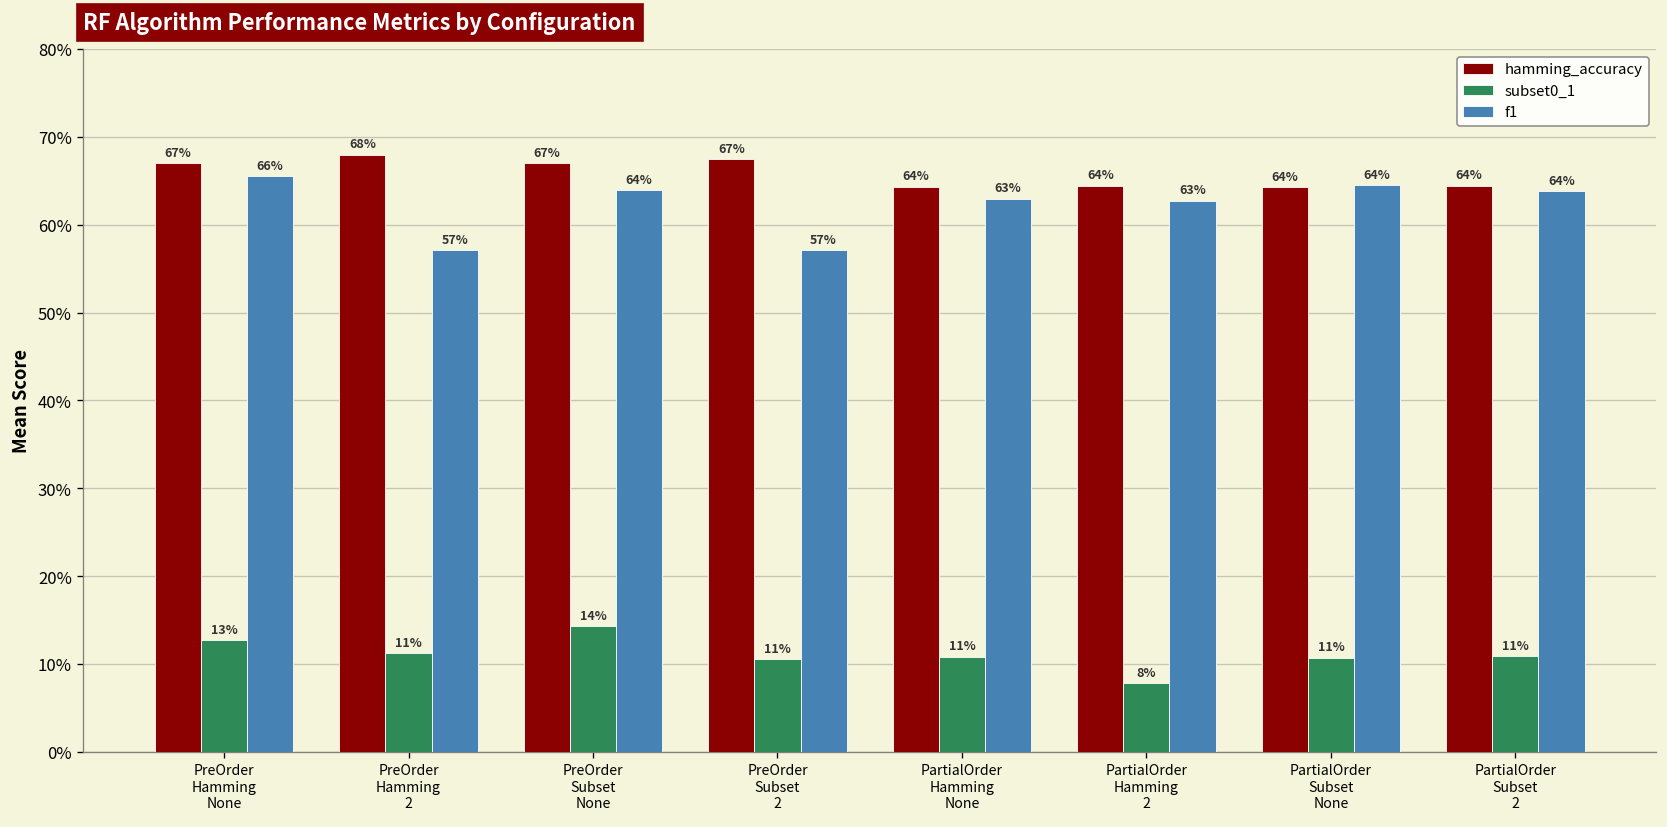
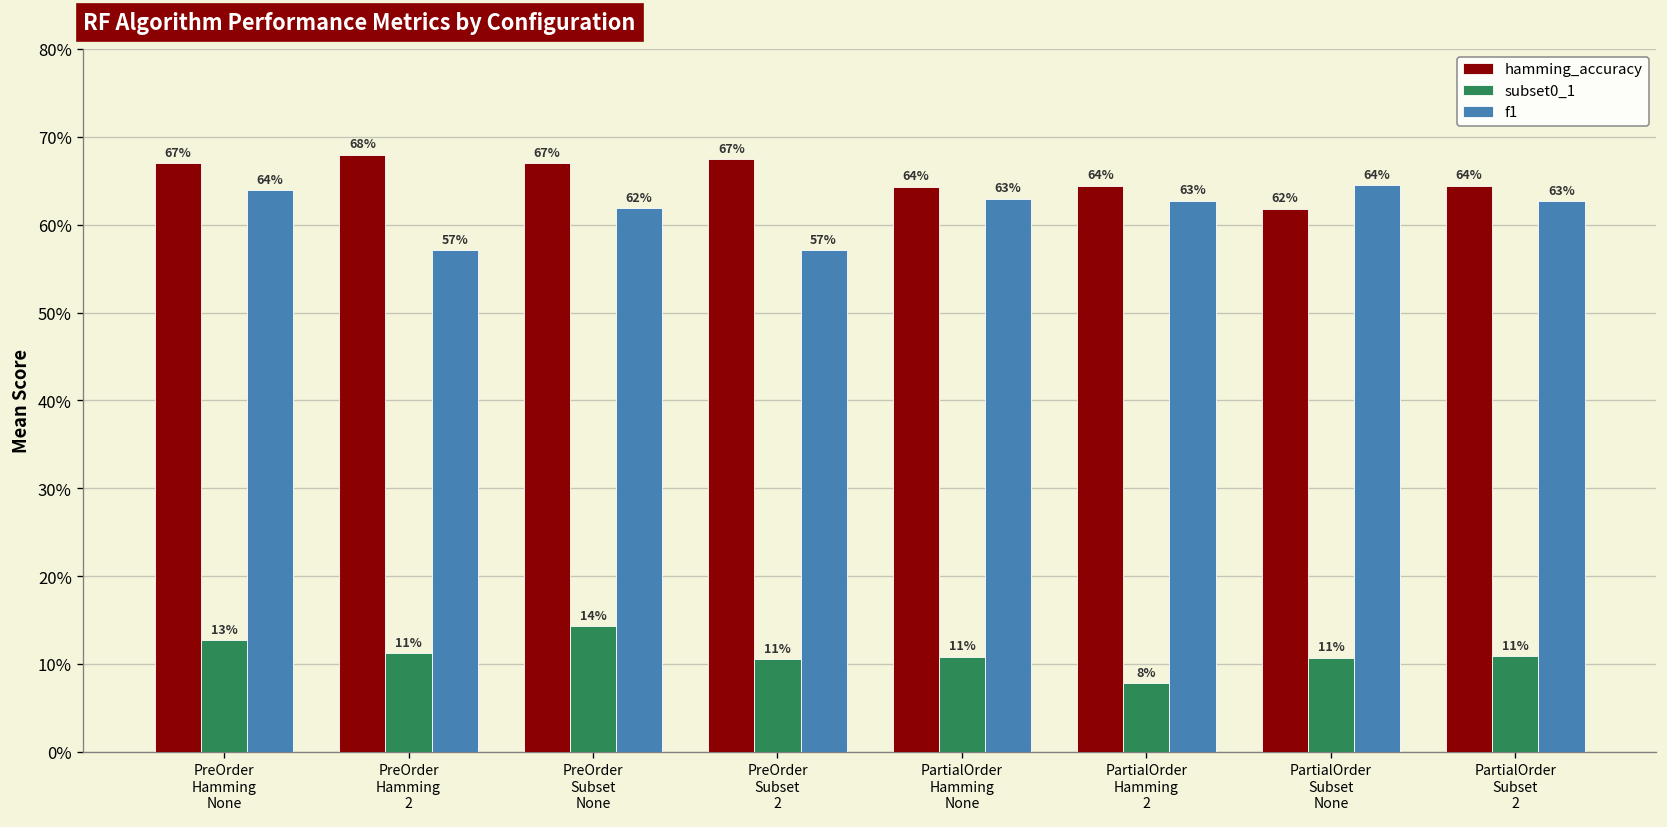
f1, PreOrder Hamming None: 66% -> 64%
f1, PreOrder Subset None: 64% -> 62%
hamming_accuracy, PartialOrder Subset None: 64% -> 62%
f1, PartialOrder Subset 2: 64% -> 63%
